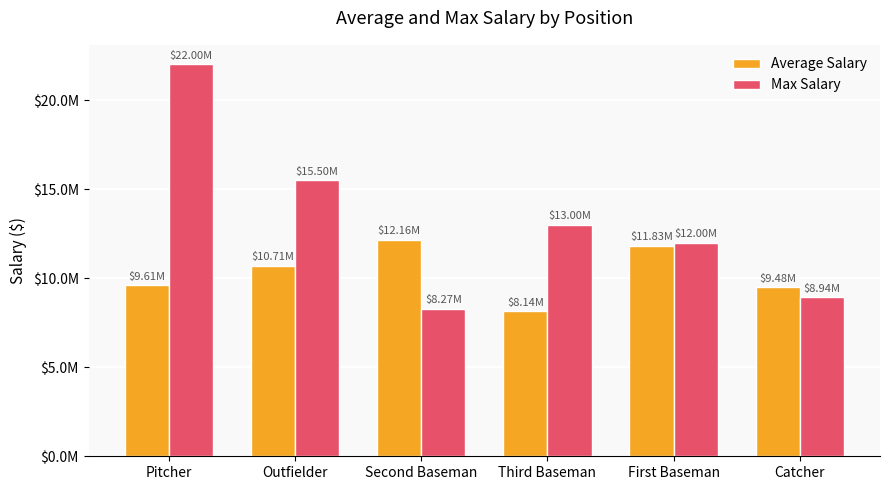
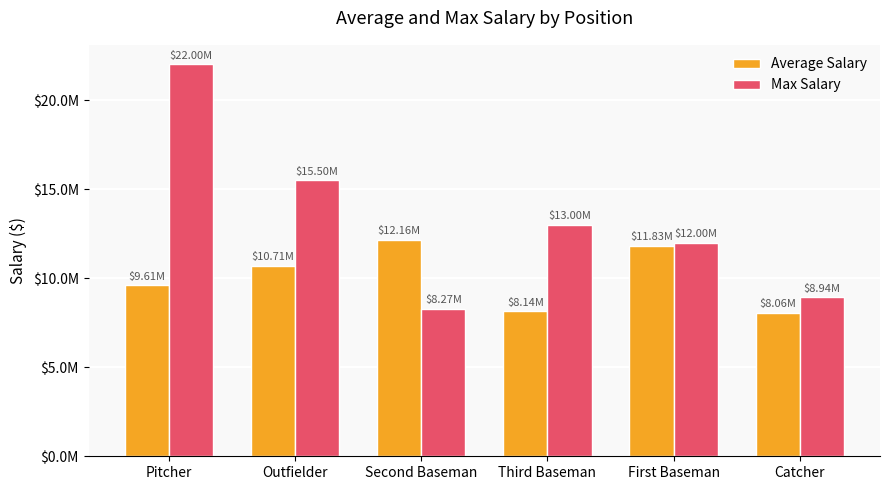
Average Salary, Catcher: $9.48M -> $8.06M
